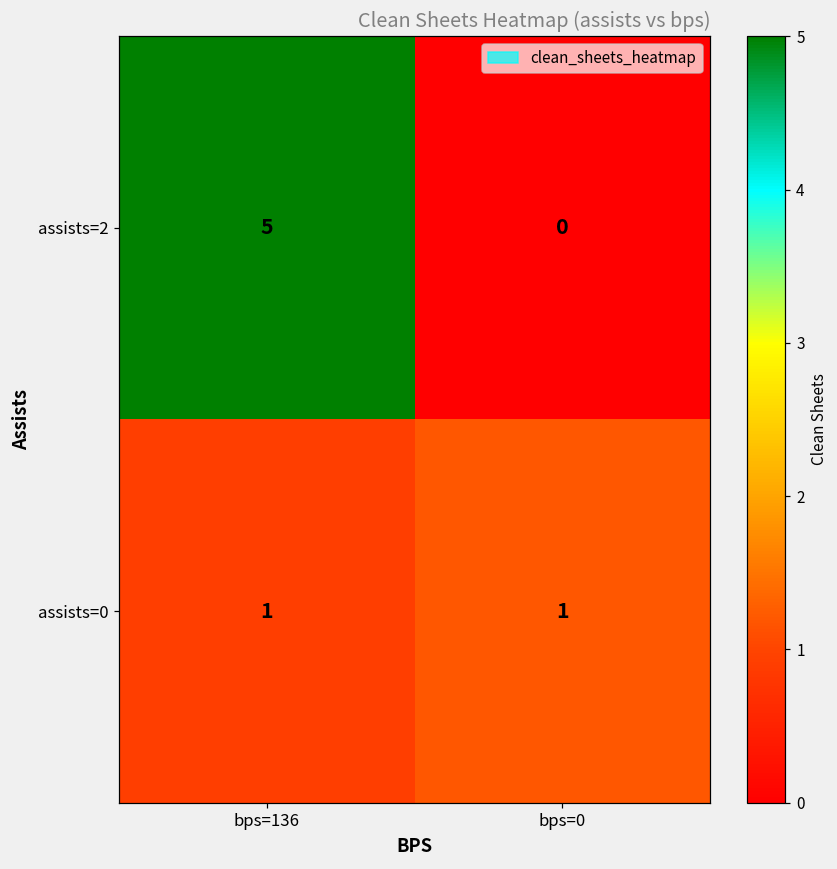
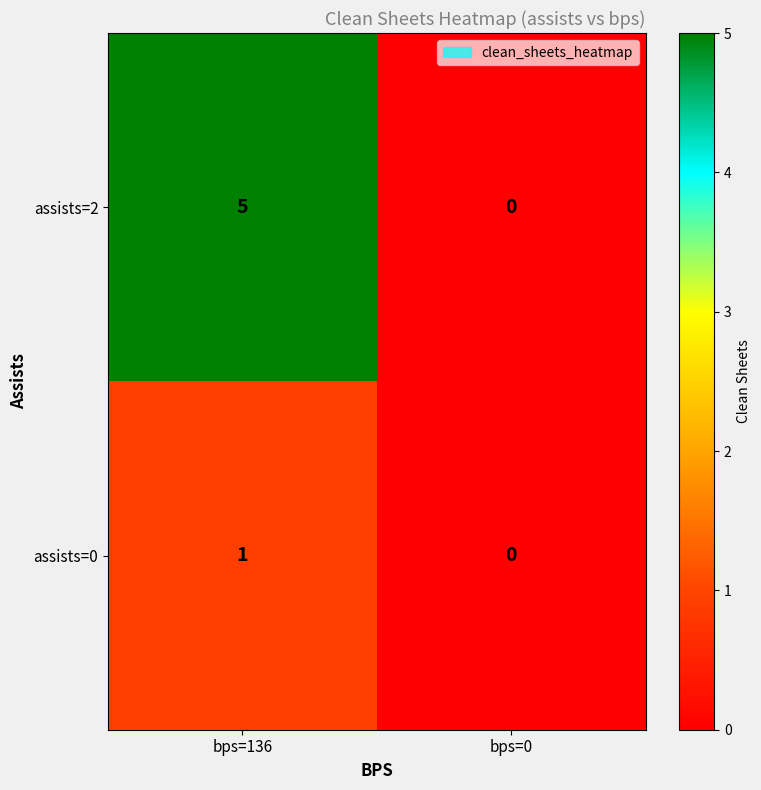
assists=0, bps=0: 1 -> 0
